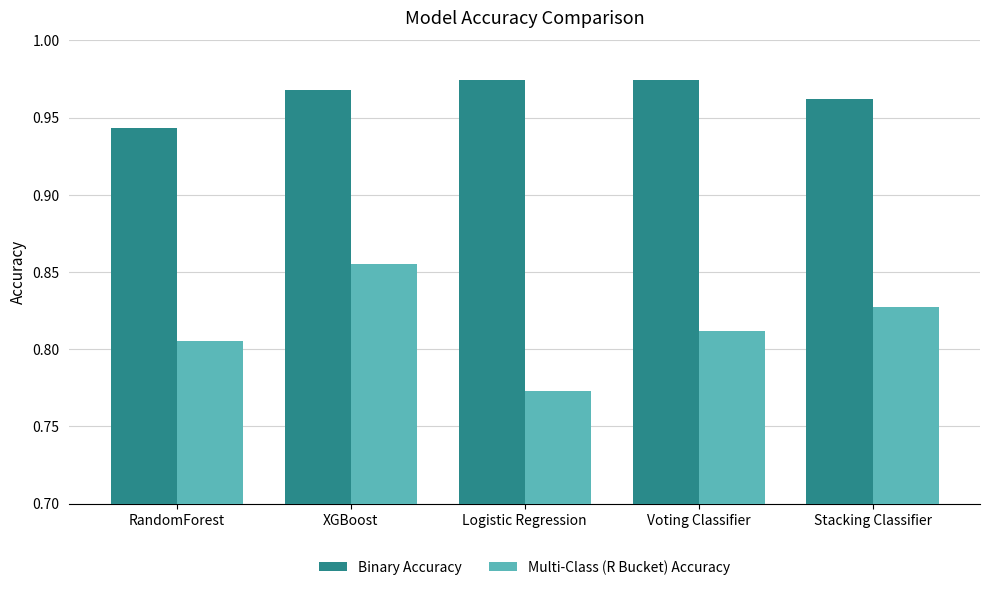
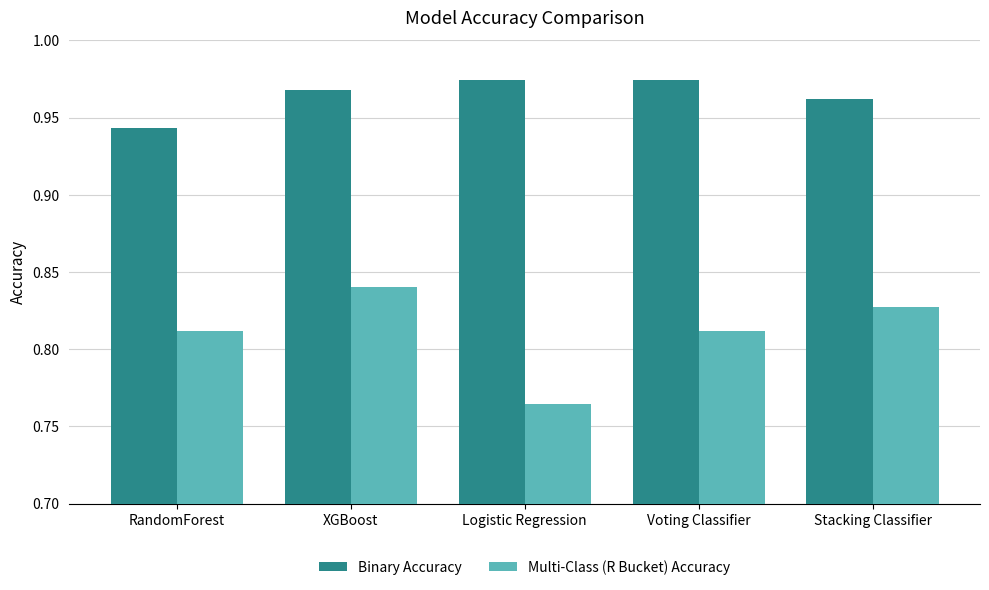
Multi-Class (R Bucket) Accuracy, RandomForest: 0.805 -> 0.812
Multi-Class (R Bucket) Accuracy, XGBoost: 0.855 -> 0.840
Multi-Class (R Bucket) Accuracy, Logistic Regression: 0.773 -> 0.764
